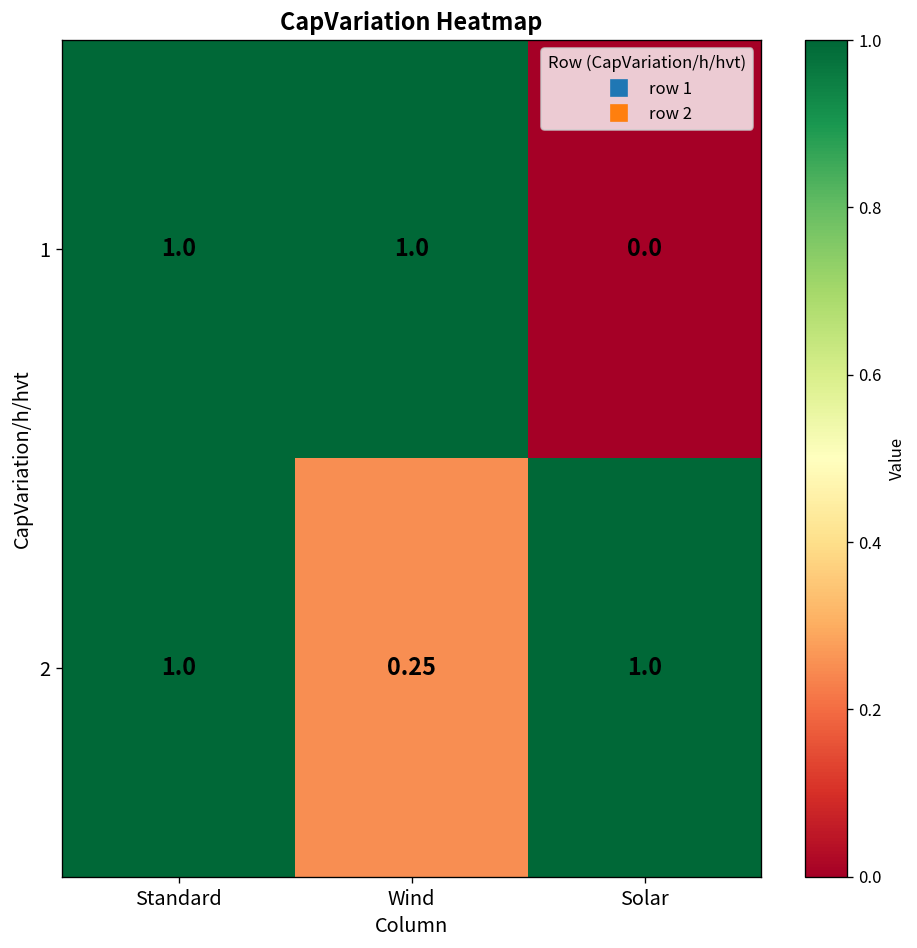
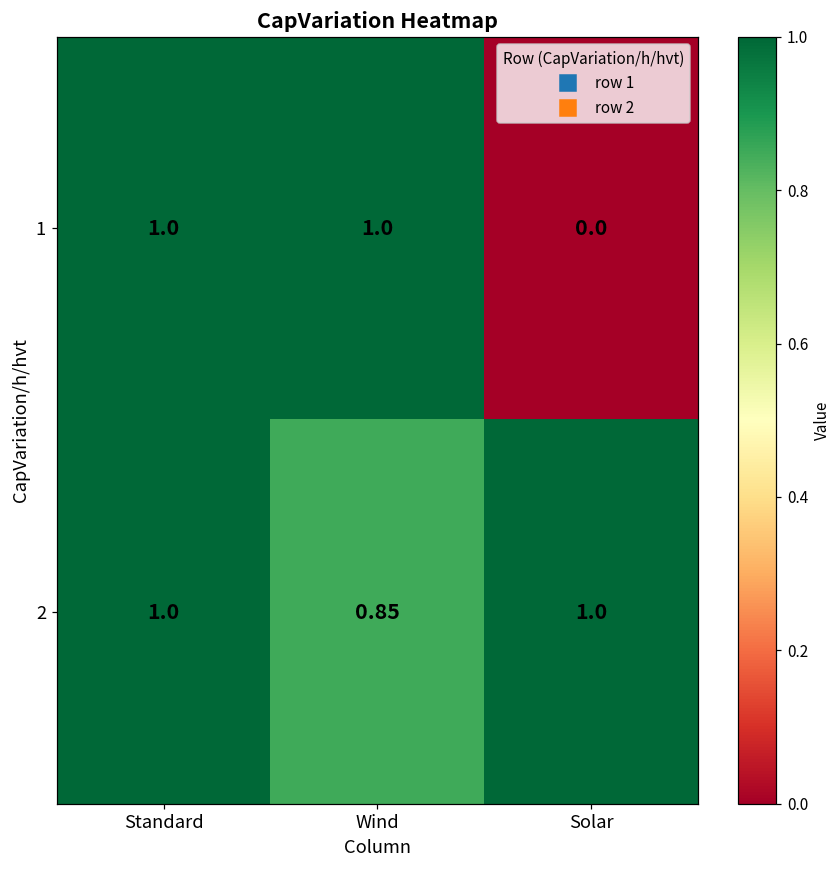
2, Wind: 0.25 -> 0.85
